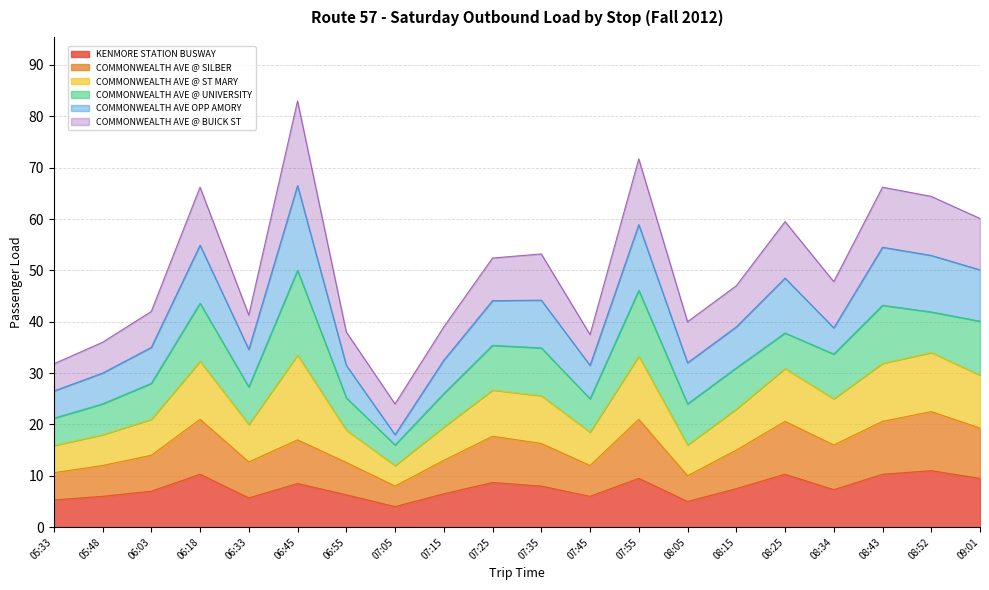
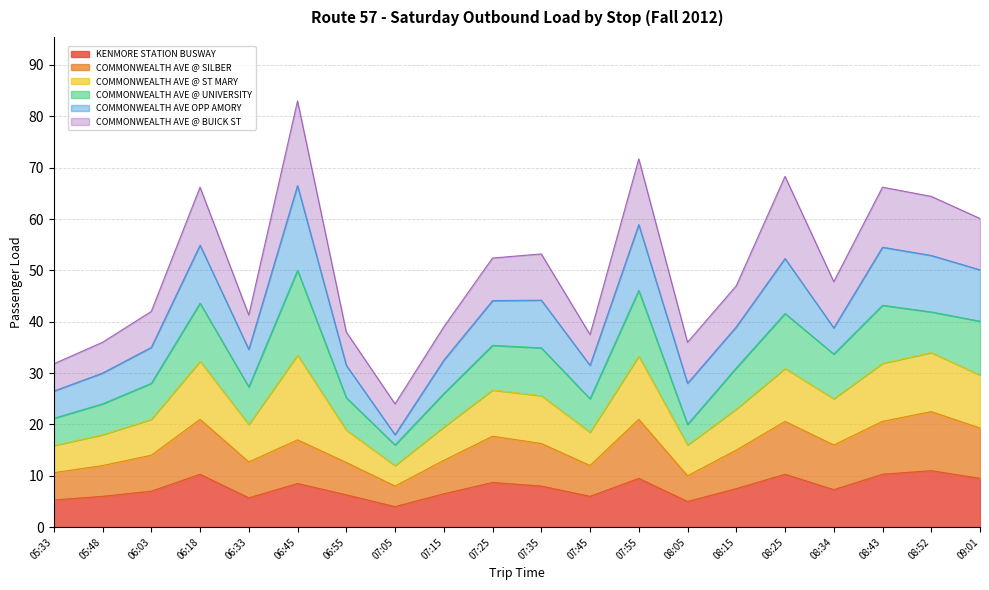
COMMONWEALTH AVE @ UNIVERSITY, 08:05: 8 -> 4
COMMONWEALTH AVE @ UNIVERSITY, 08:25: 7 -> 11
COMMONWEALTH AVE @ BUICK ST, 08:25: 11 -> 16
